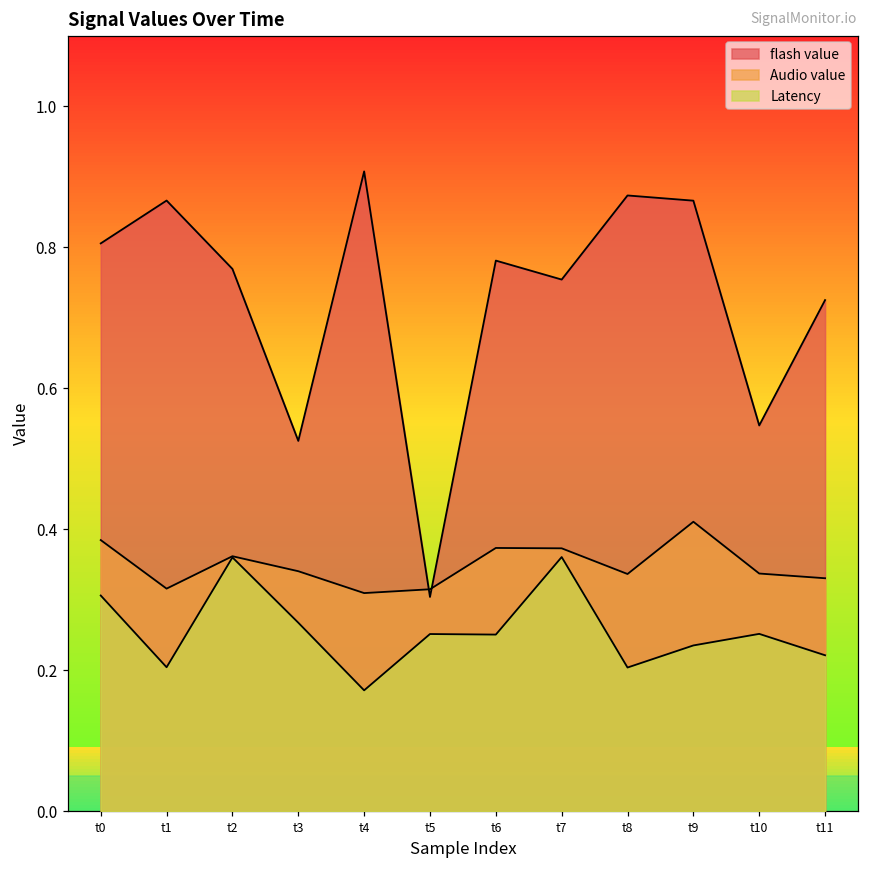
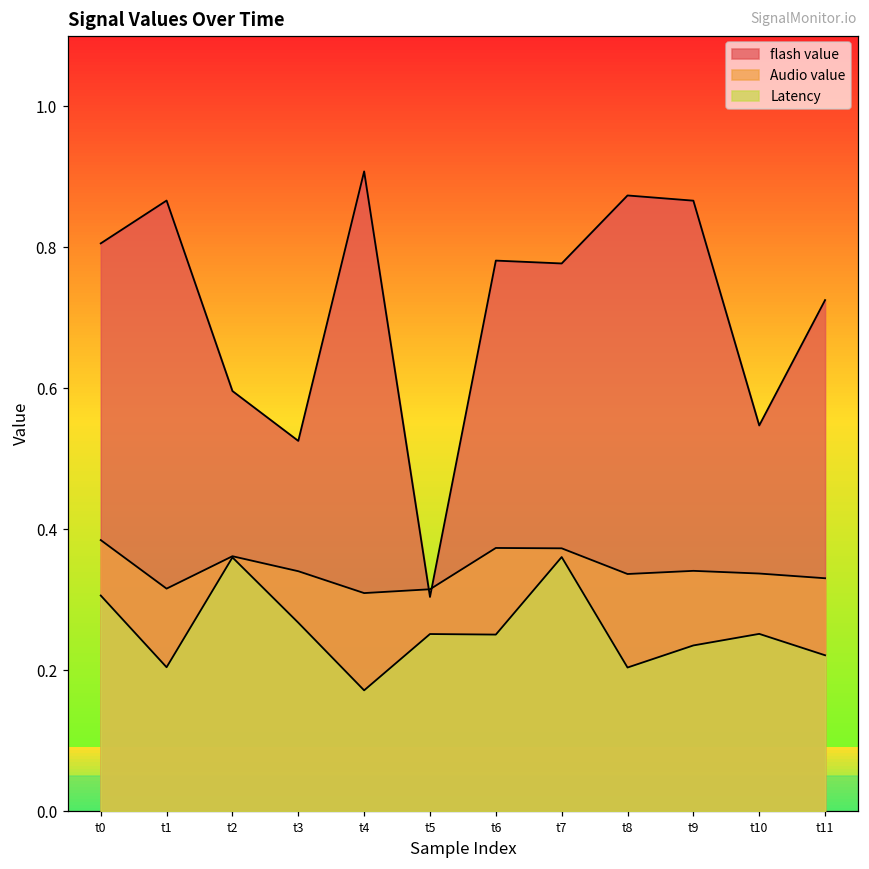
flash value, t2: 0.77 -> 0.60
flash value, t7: 0.75 -> 0.78
Audio value, t9: 0.41 -> 0.34
